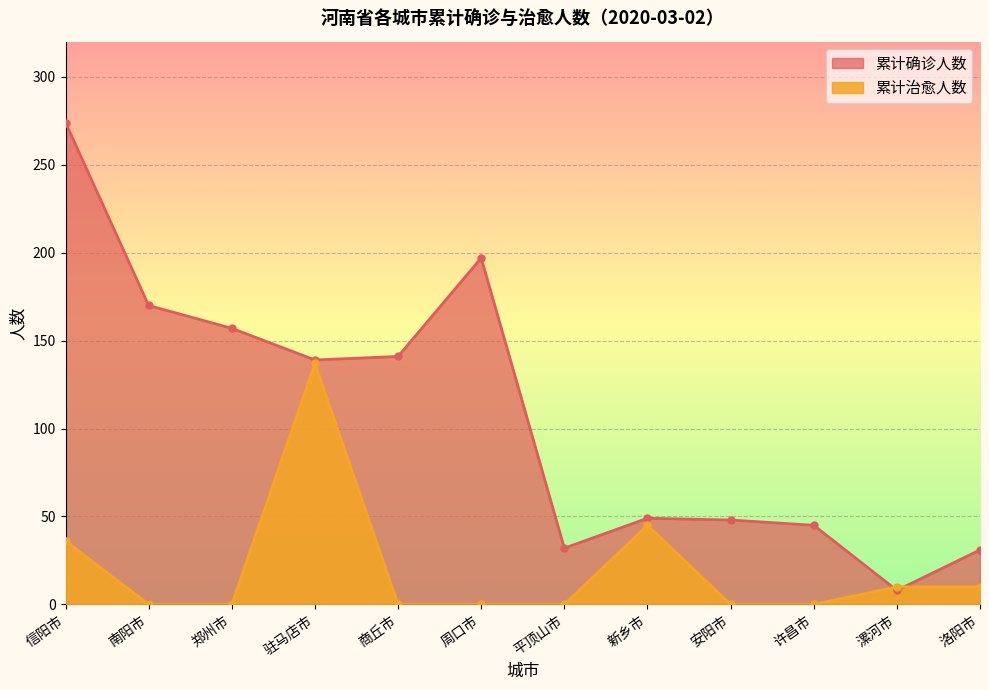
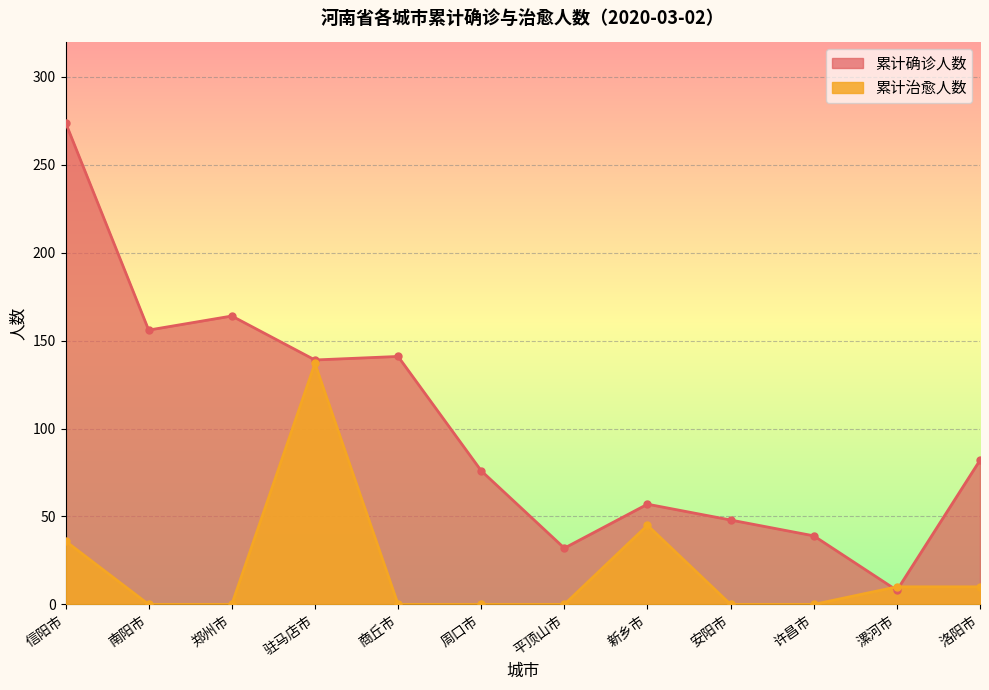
累计确诊人数, 南阳市: 170 -> 156
累计确诊人数, 郑州市: 157 -> 164
累计确诊人数, 周口市: 197 -> 76
累计确诊人数, 新乡市: 49 -> 57
累计确诊人数, 许昌市: 45 -> 39
累计确诊人数, 洛阳市: 31 -> 82
